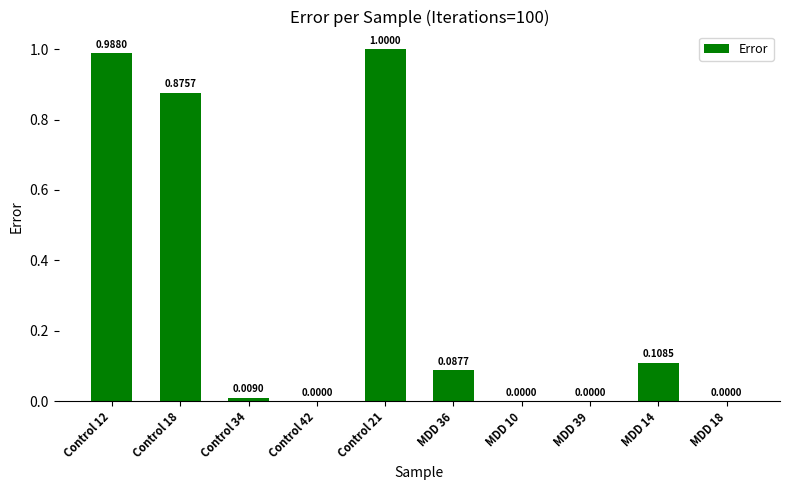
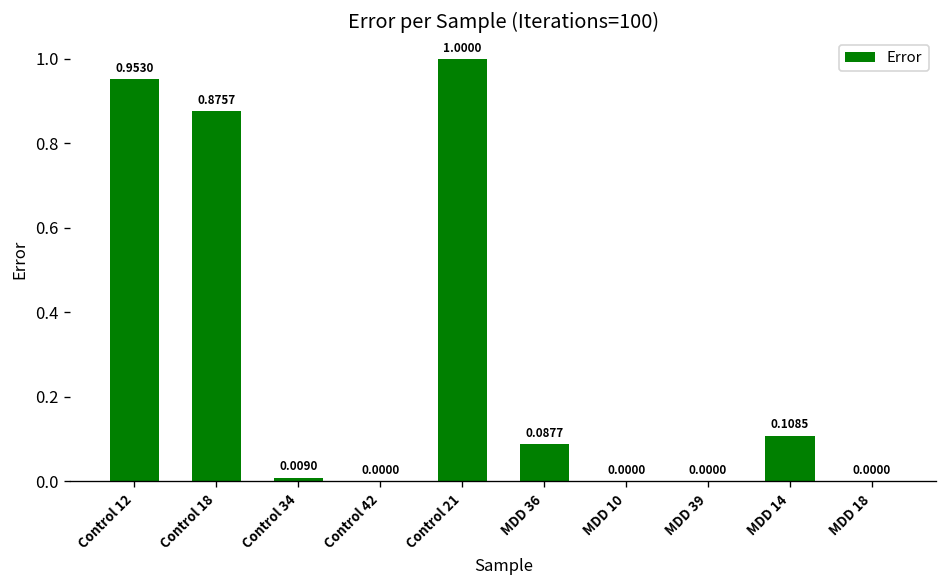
Control 12: 0.9880 -> 0.9530
